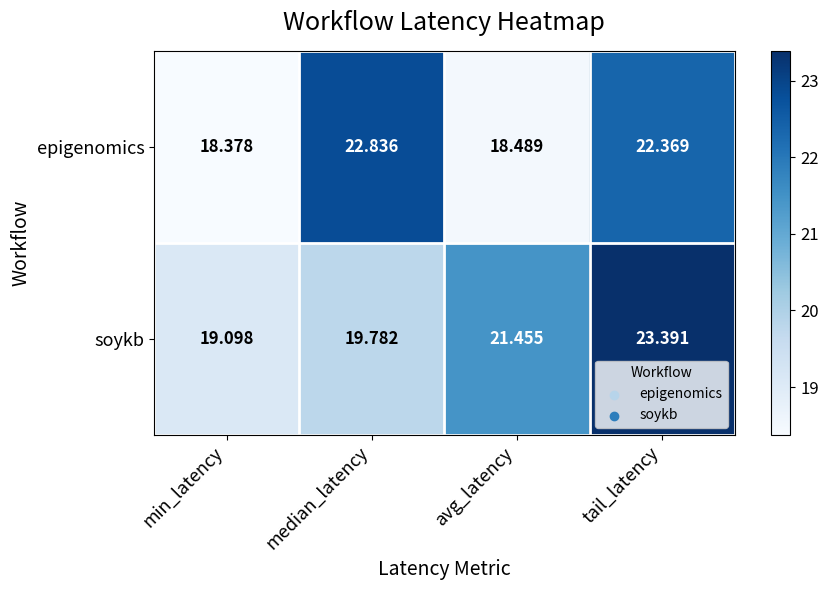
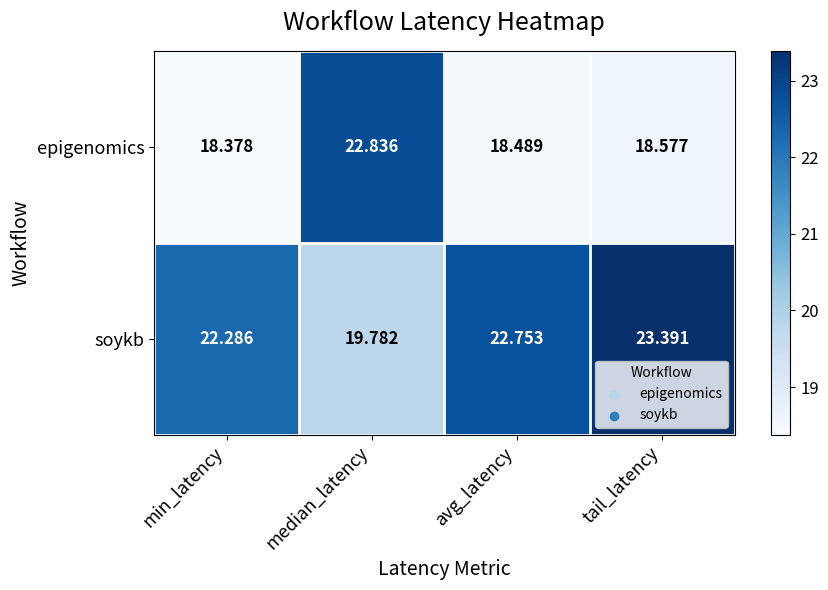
epigenomics, tail_latency: 22.369 -> 18.577
soykb, min_latency: 19.098 -> 22.286
soykb, avg_latency: 21.455 -> 22.753
